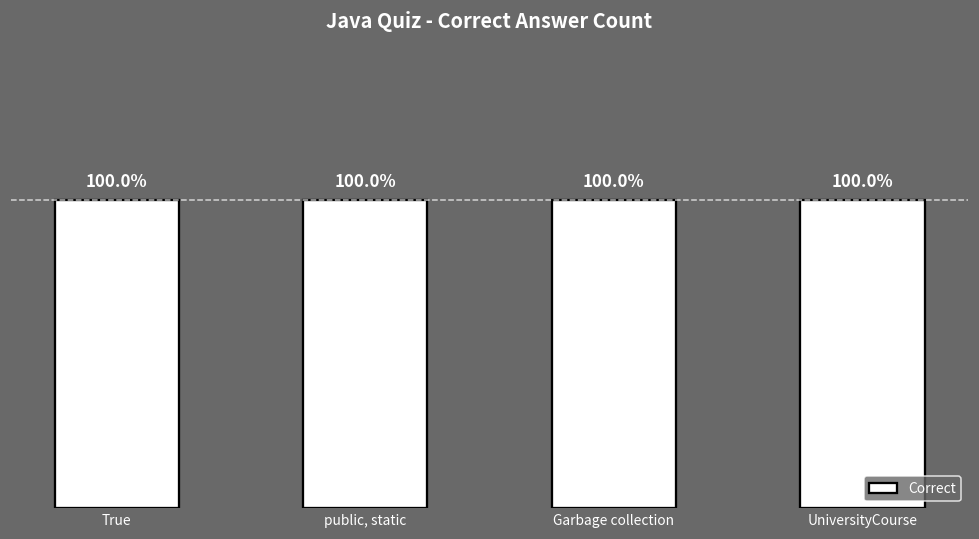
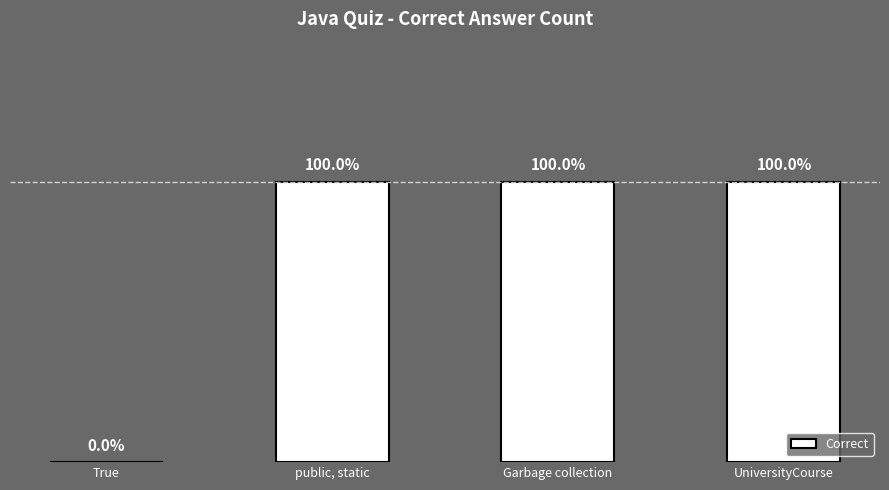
True: 100.0% -> 0.0%
